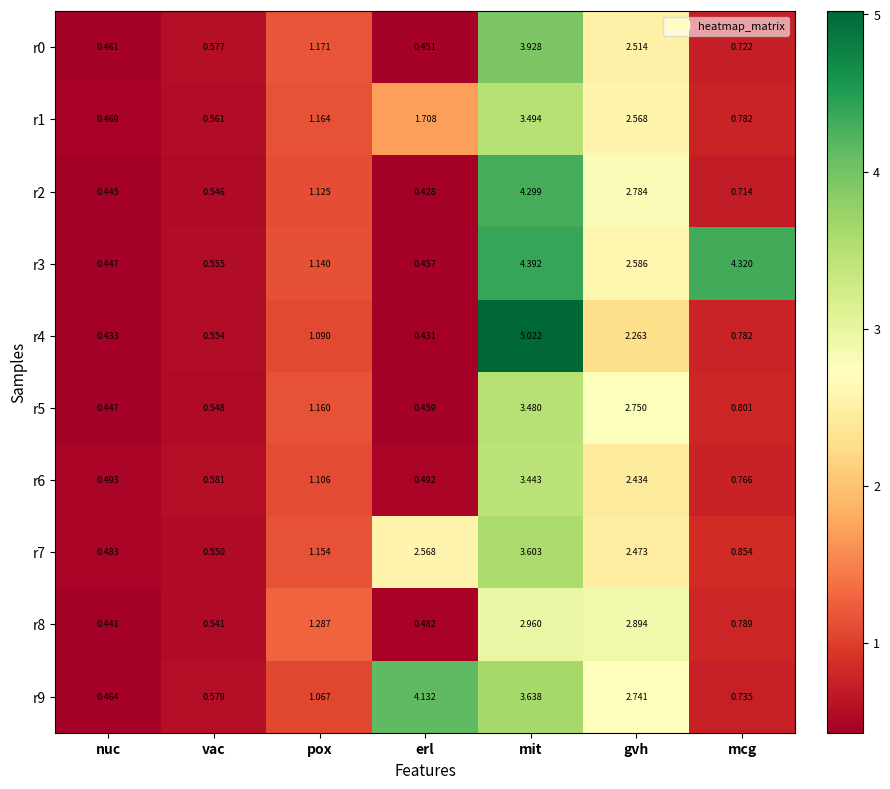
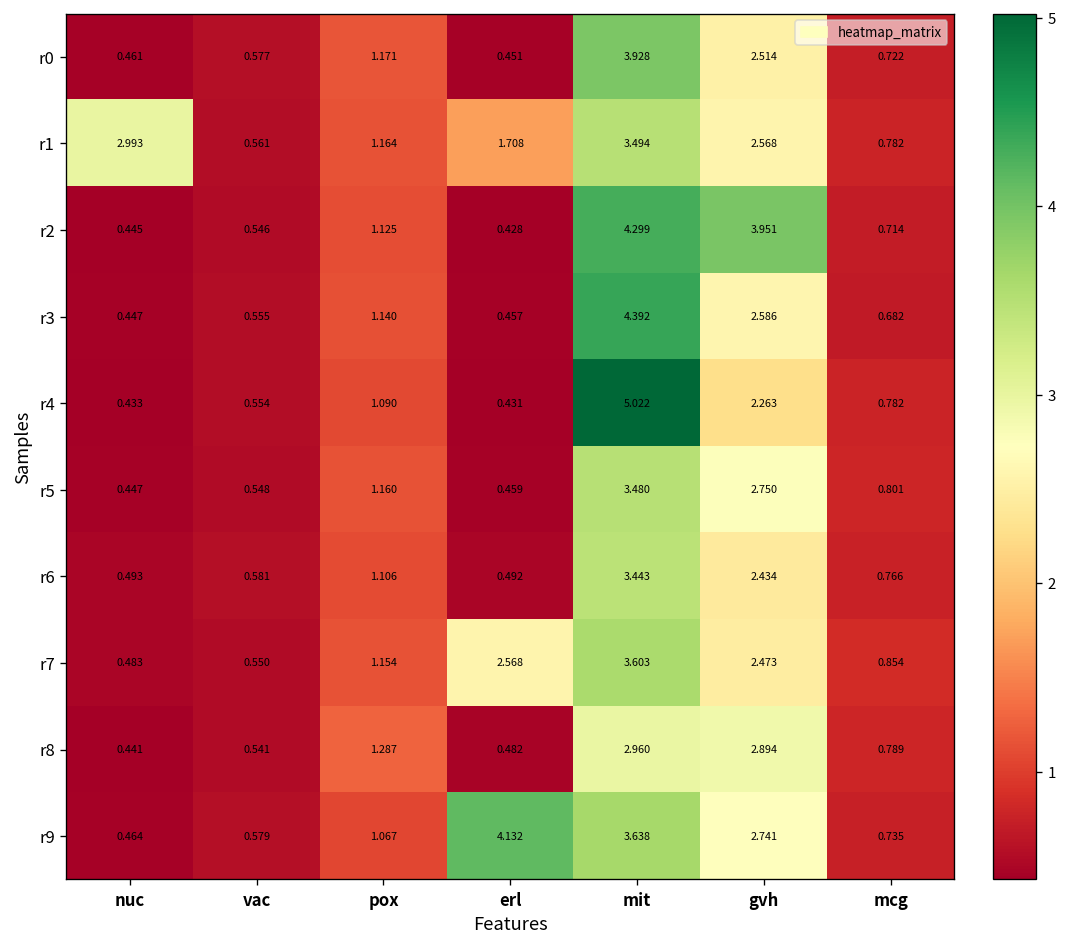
r1, nuc: 0.469 -> 2.993
r2, gvh: 2.784 -> 3.951
r3, mcg: 4.320 -> 0.682
